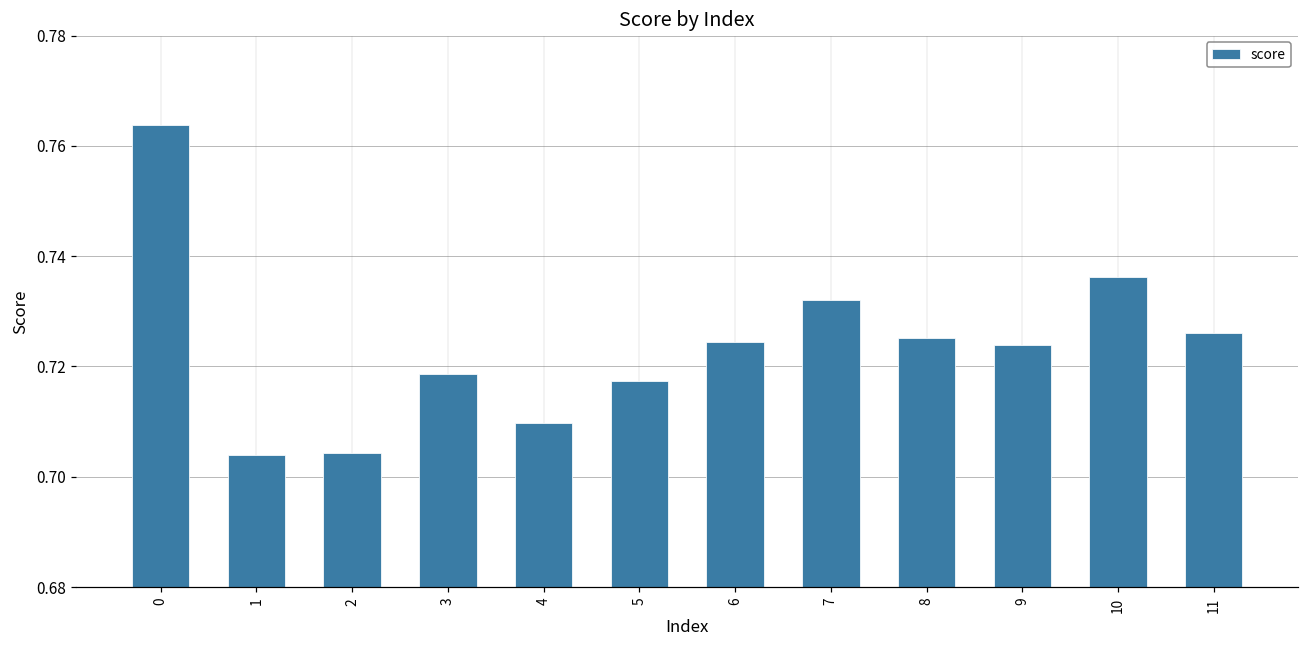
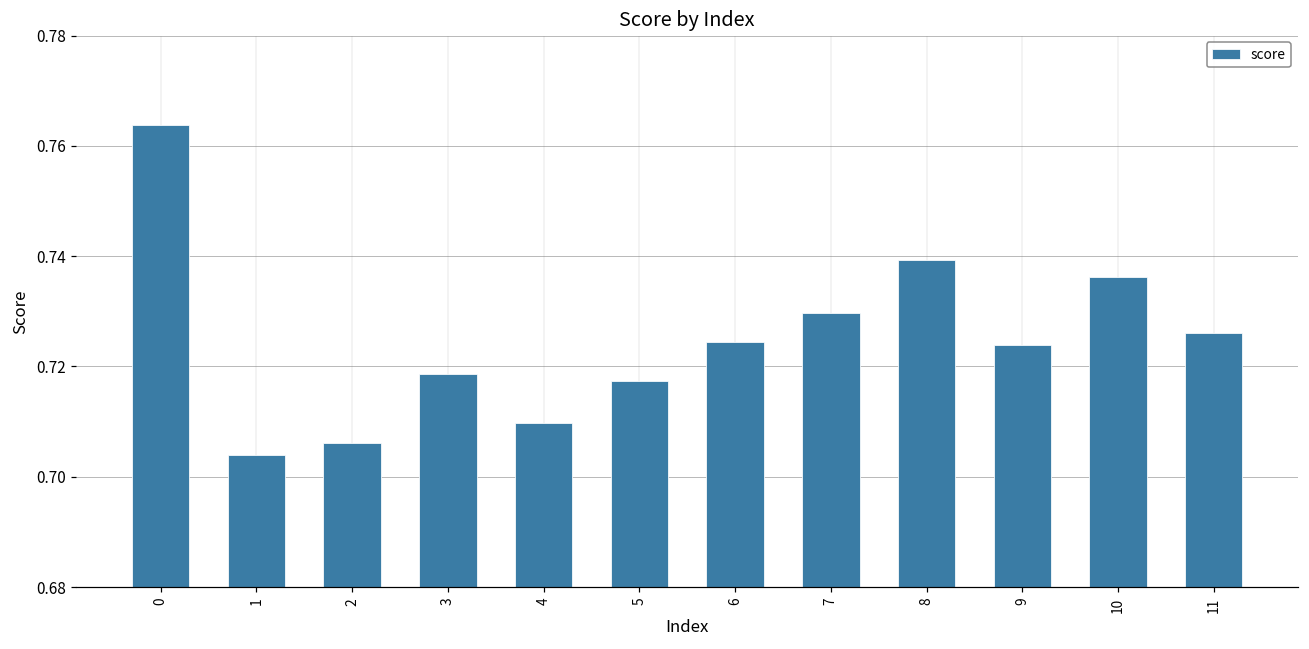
2: 0.704 -> 0.706
7: 0.732 -> 0.730
8: 0.725 -> 0.739
